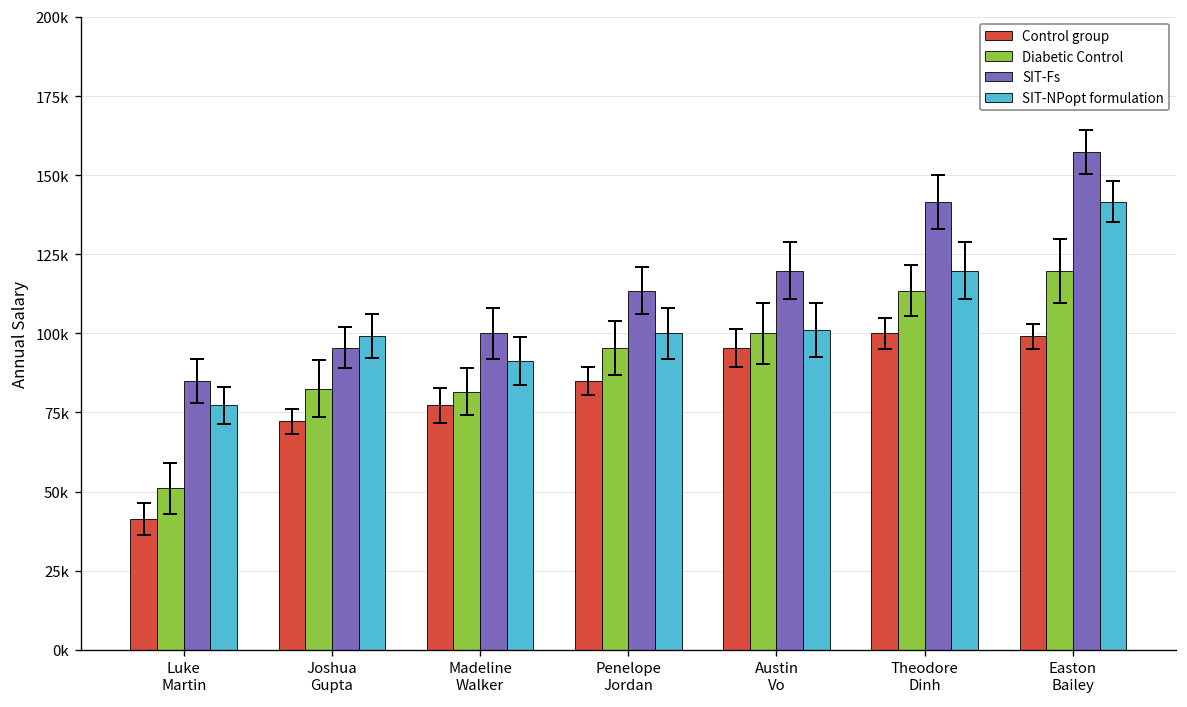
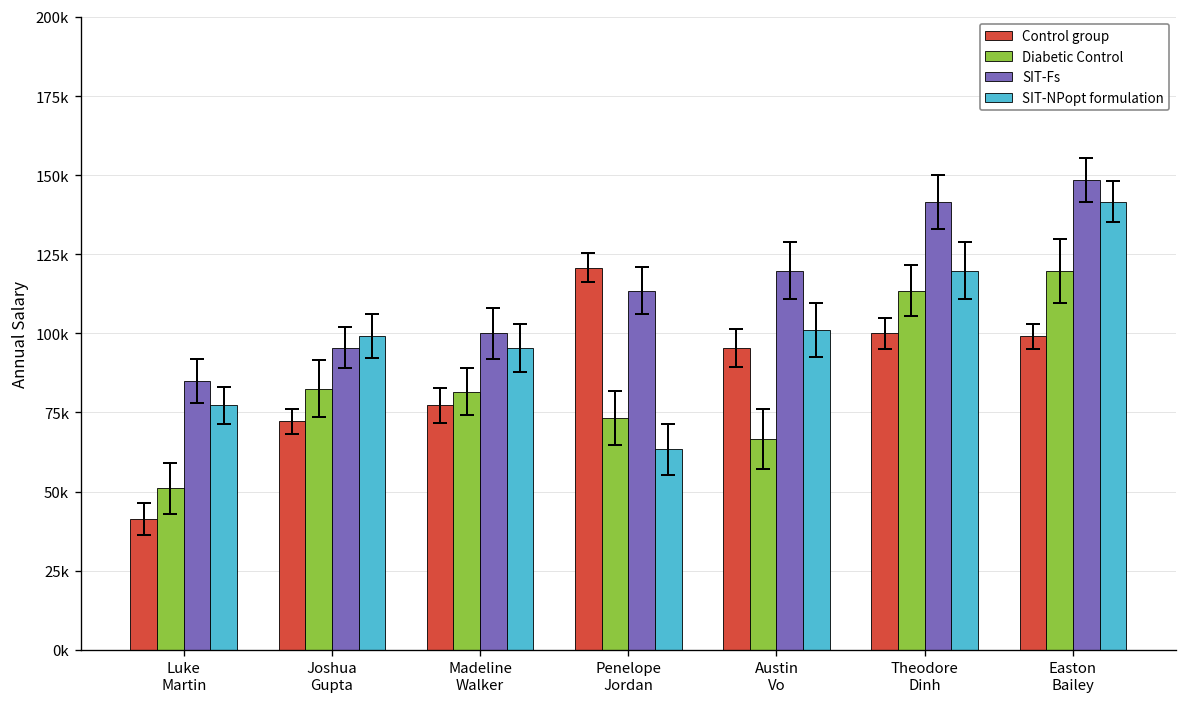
SIT-NPopt formulation, Madeline Walker: 91000 -> 95000
Control group, Penelope Jordan: 85000 -> 121000
Diabetic Control, Penelope Jordan: 95000 -> 73000
SIT-NPopt formulation, Penelope Jordan: 100000 -> 63000
Diabetic Control, Austin Vo: 100000 -> 67000
SIT-Fs, Easton Bailey: 157000 -> 149000
